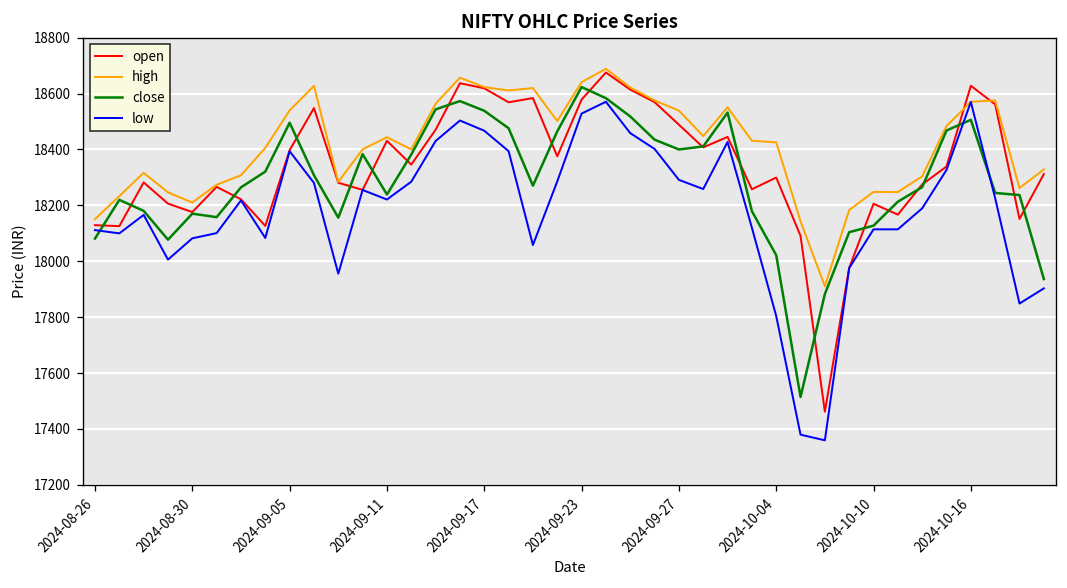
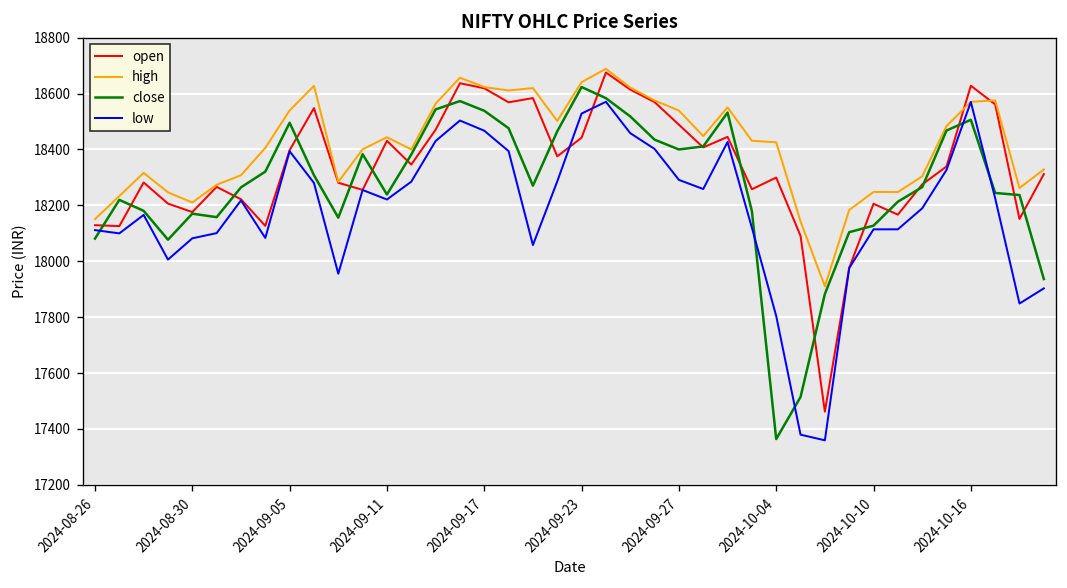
open, 2024-09-23: 18580 -> 18440
close, 2024-10-04: 18020 -> 17360
